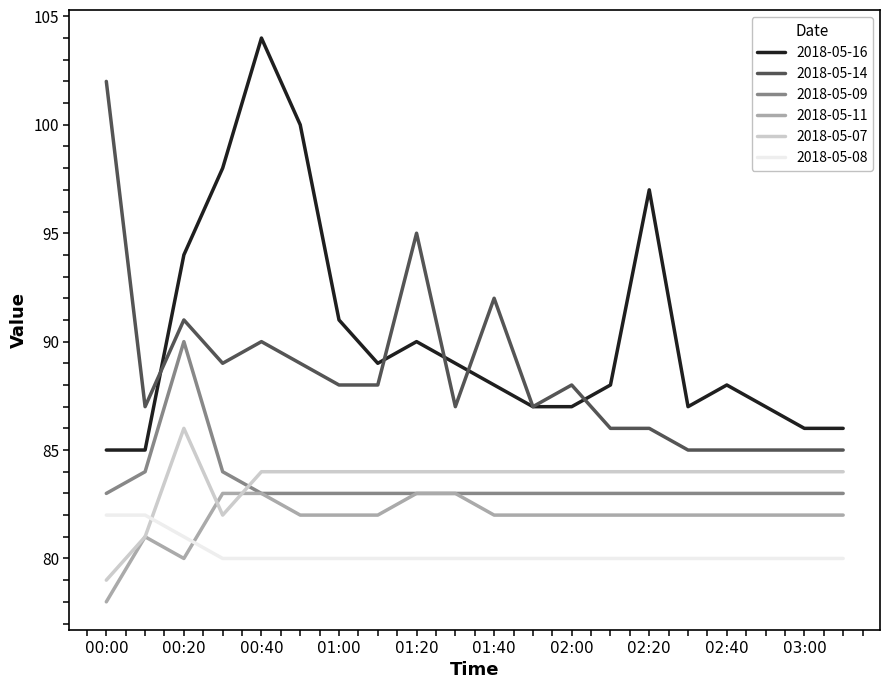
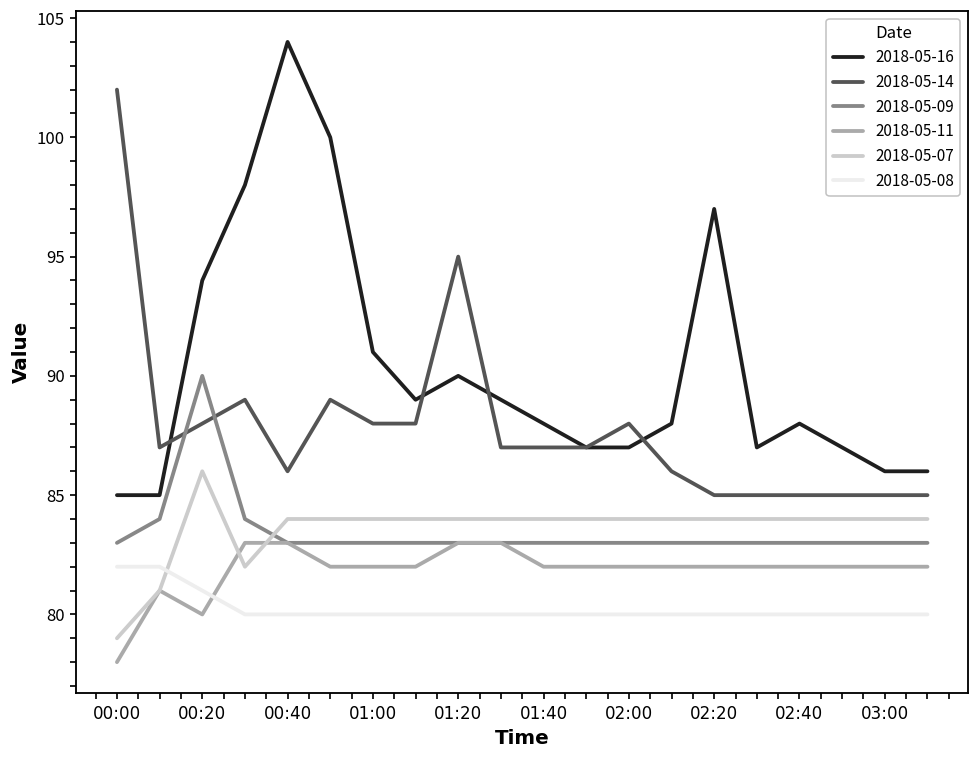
2018-05-14, 00:20: 91 -> 88
2018-05-14, 00:40: 90 -> 86
2018-05-14, 01:40: 92 -> 87
2018-05-14, 02:20: 86 -> 85
